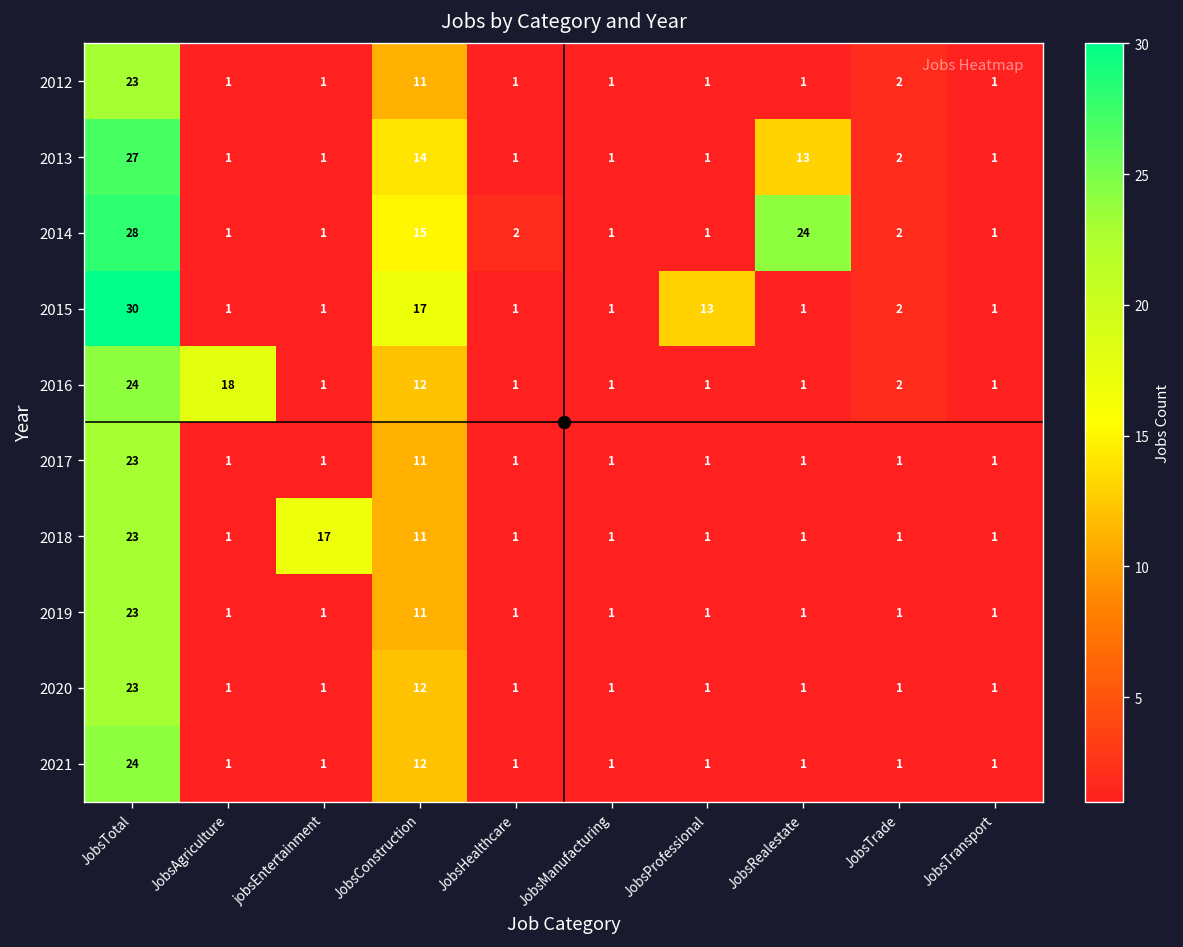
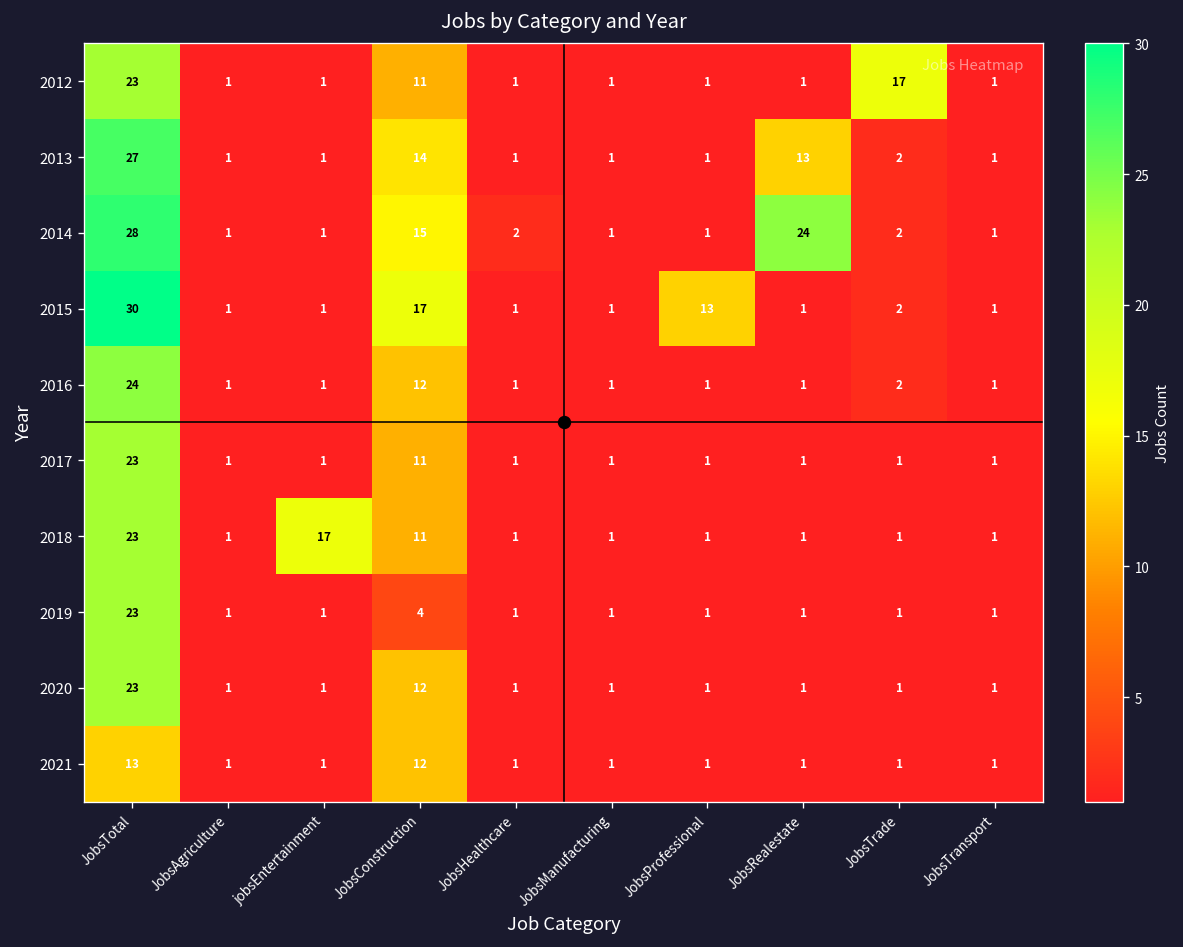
2012, JobsTrade: 2 -> 17
2016, JobsAgriculture: 18 -> 1
2019, JobsConstruction: 11 -> 4
2021, JobsTotal: 24 -> 13
